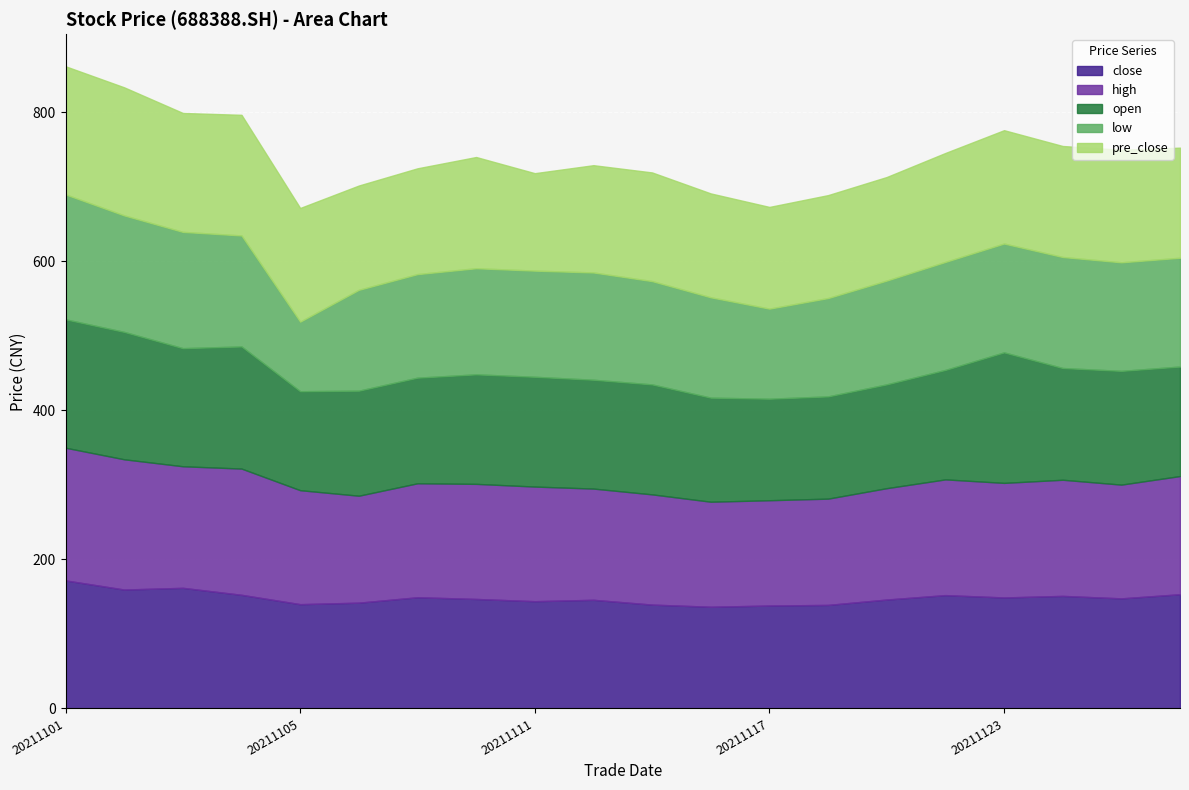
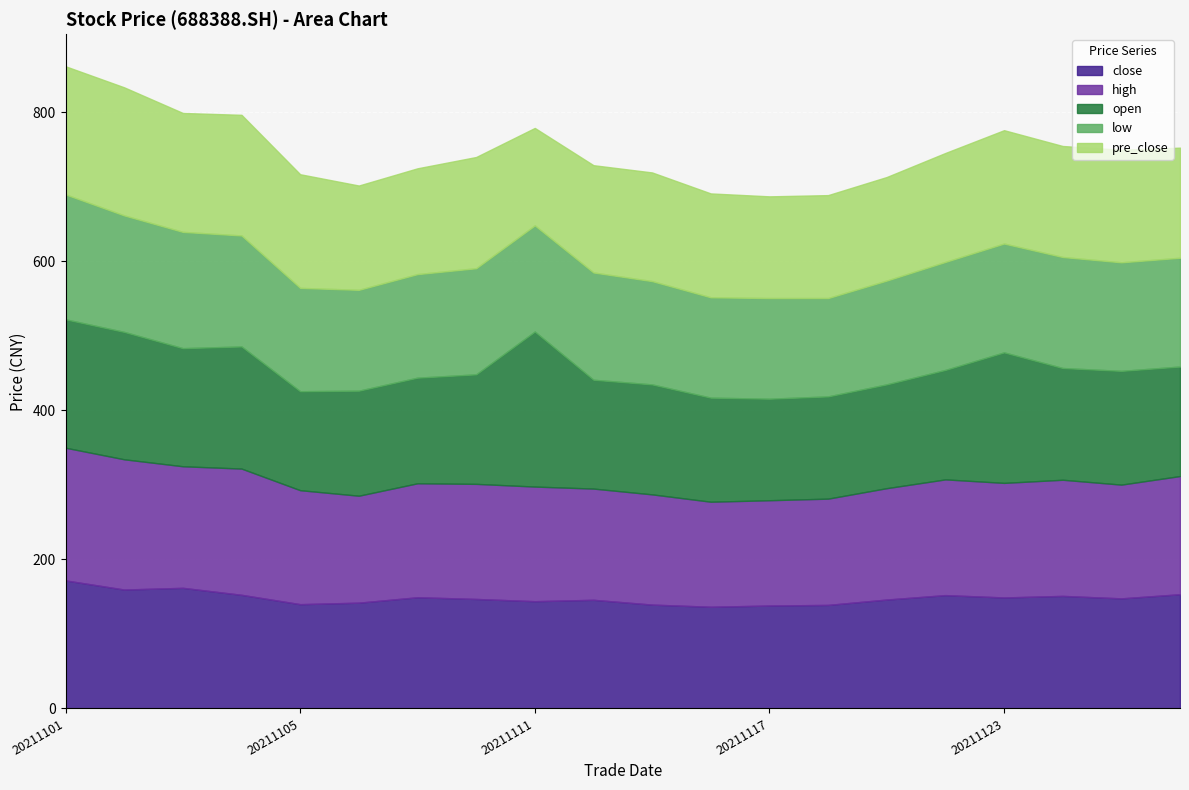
low, 20211105: 90 -> 140
open, 20211111: 150 -> 210
low, 20211117: 120 -> 140
